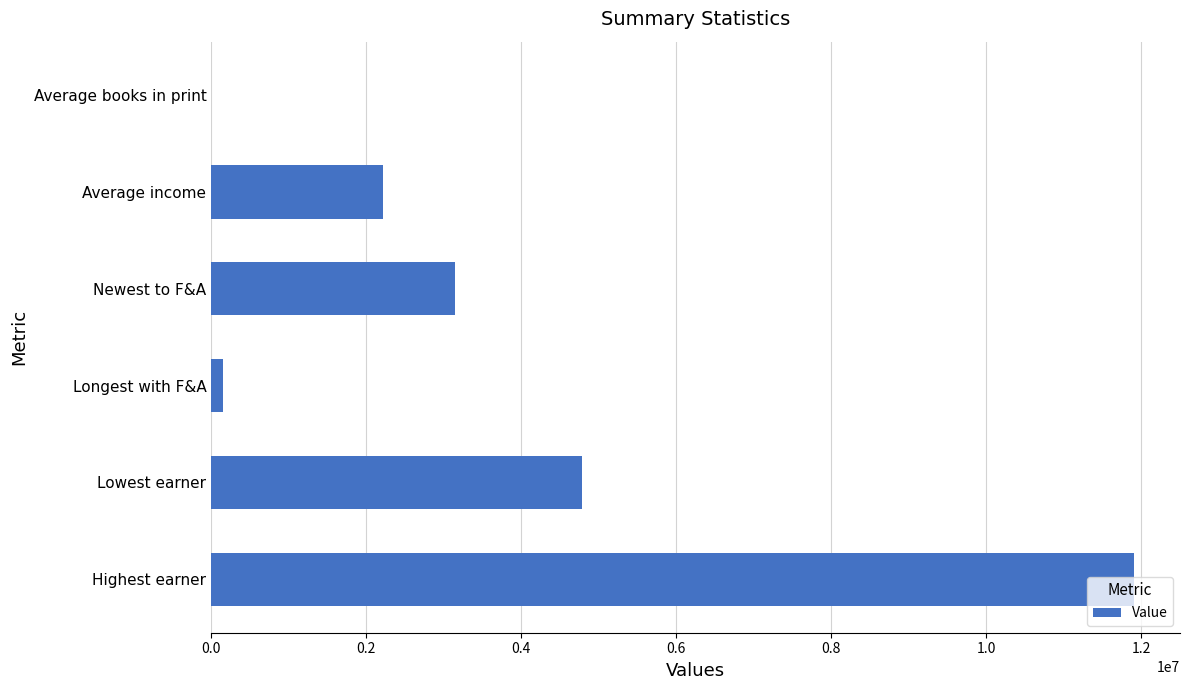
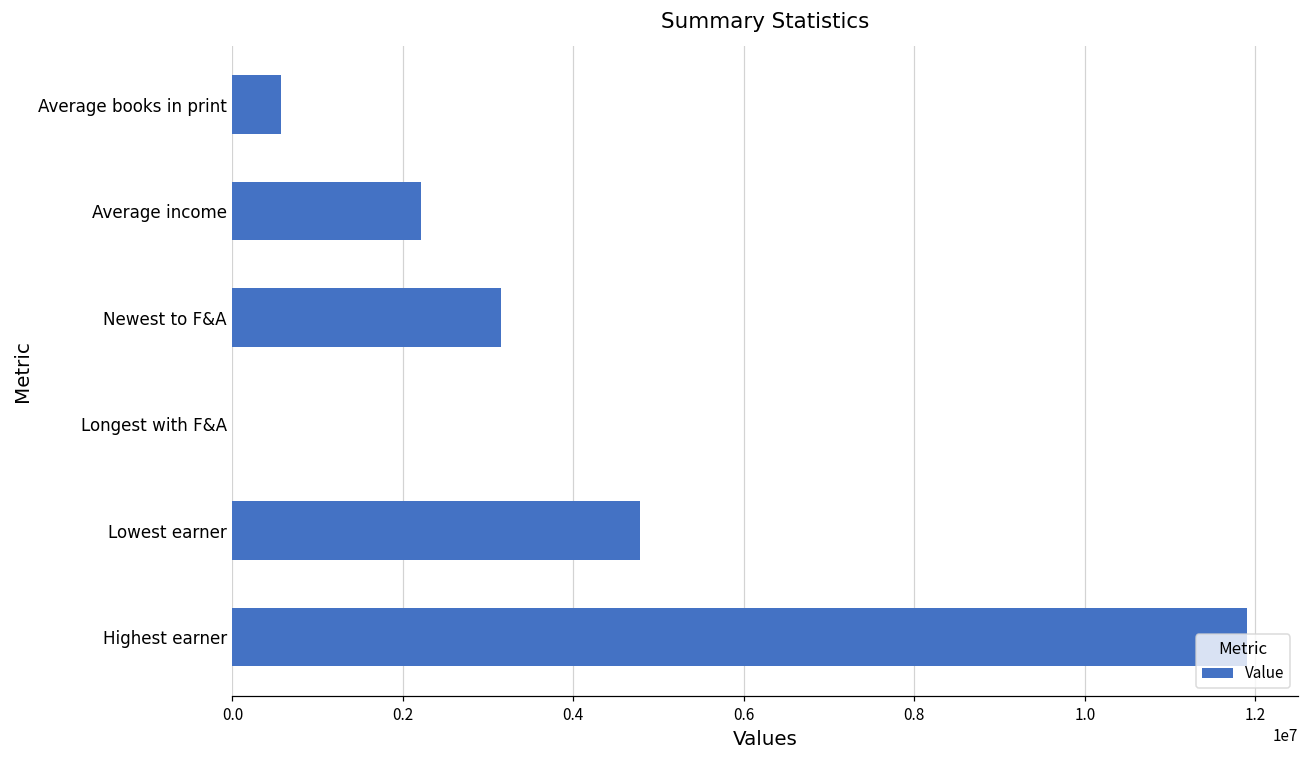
Average books in print: 0 -> 600000
Longest with F&A: 200000 -> 0
